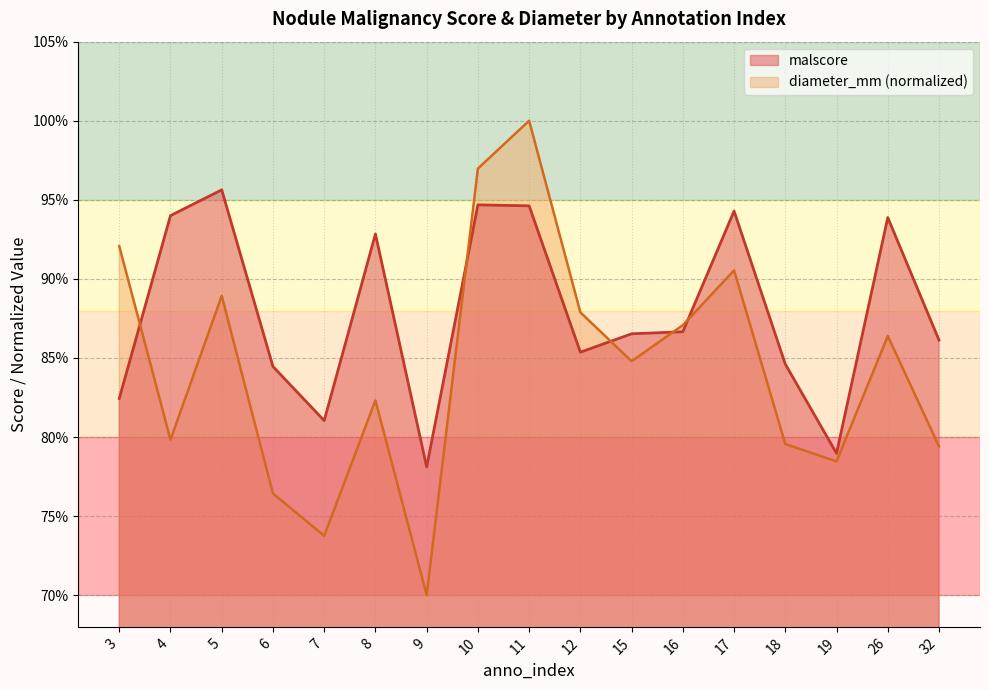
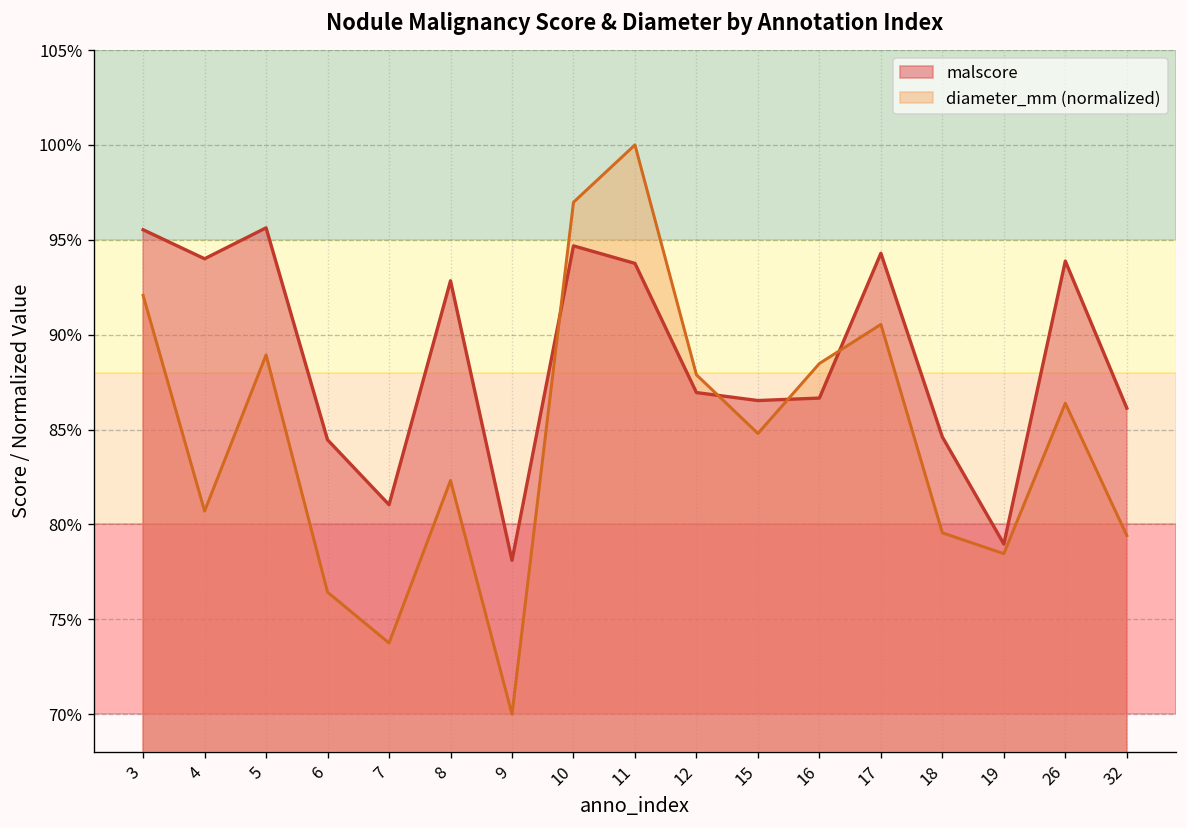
malscore, 3: 82.4% -> 95.5%
diameter_mm (normalized), 4: 79.8% -> 80.7%
malscore, 11: 94.6% -> 93.8%
malscore, 12: 85.4% -> 86.9%
diameter_mm (normalized), 16: 87.1% -> 88.5%
